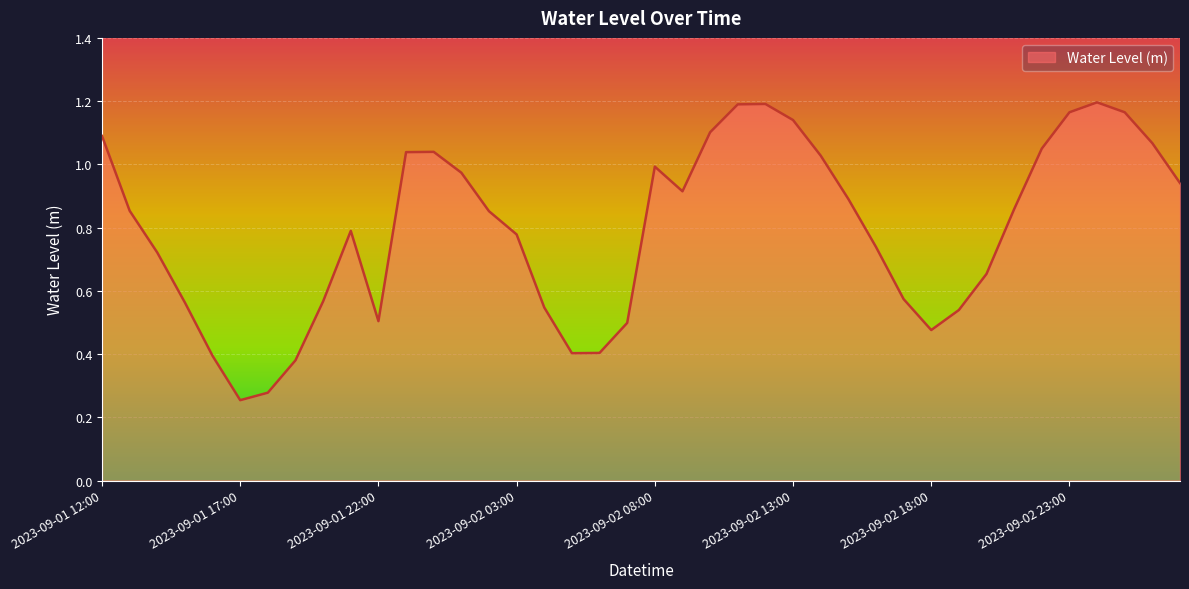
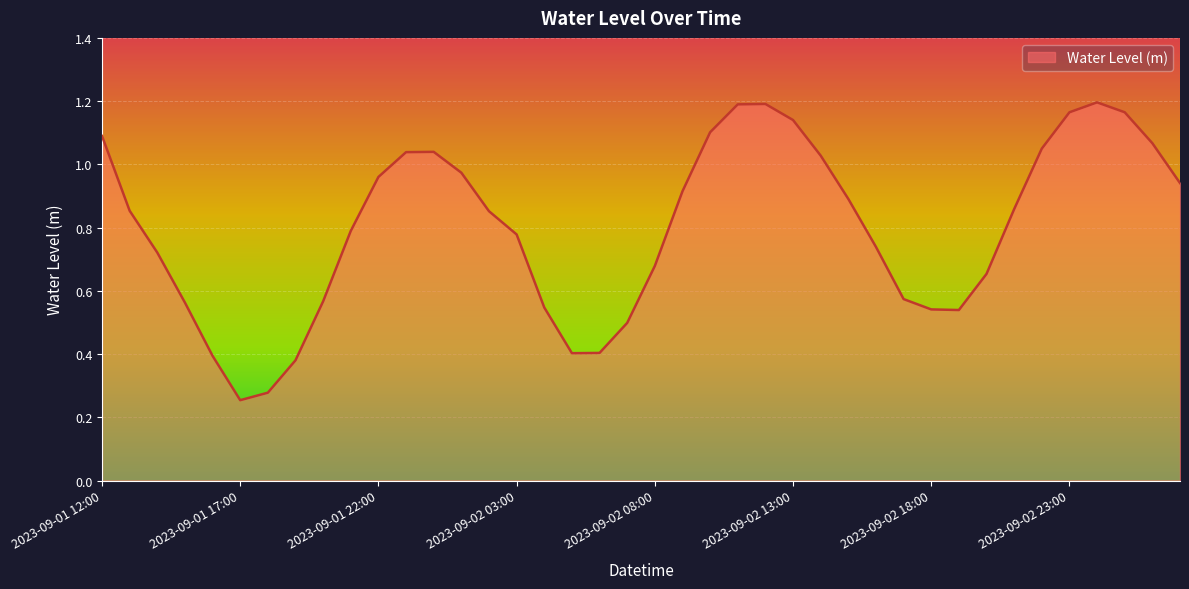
2023-09-01 22:00: 0.50 -> 0.96
2023-09-02 08:00: 0.99 -> 0.68
2023-09-02 18:00: 0.48 -> 0.54
